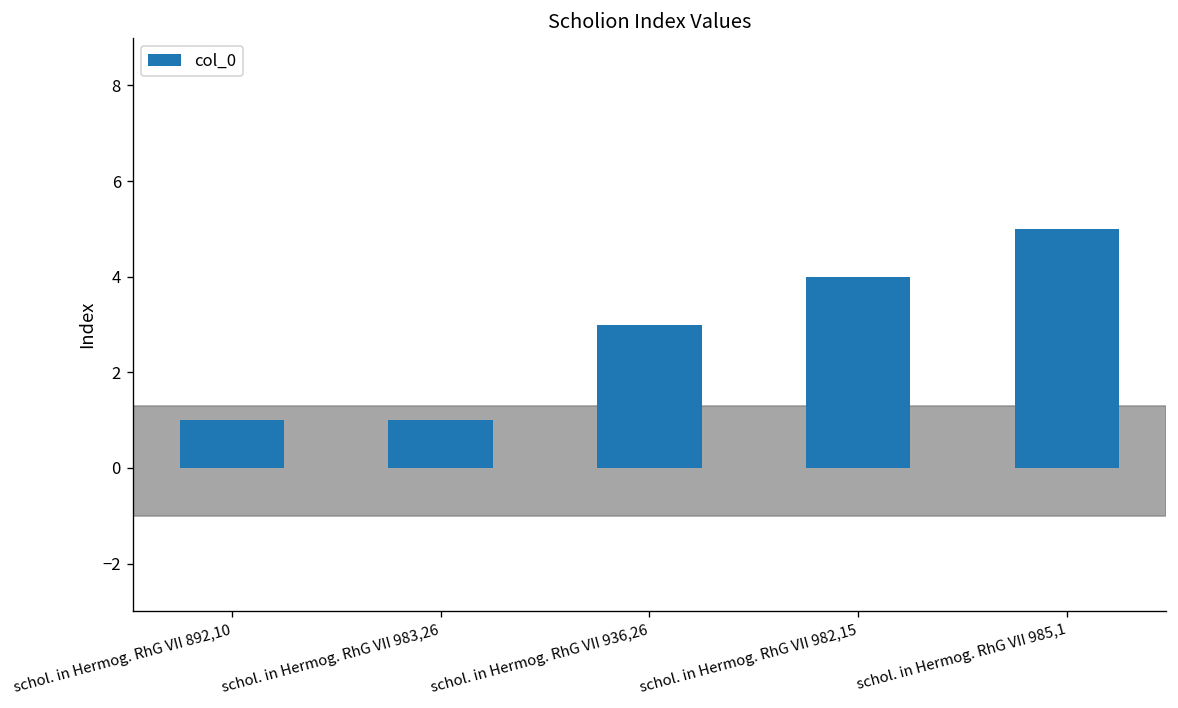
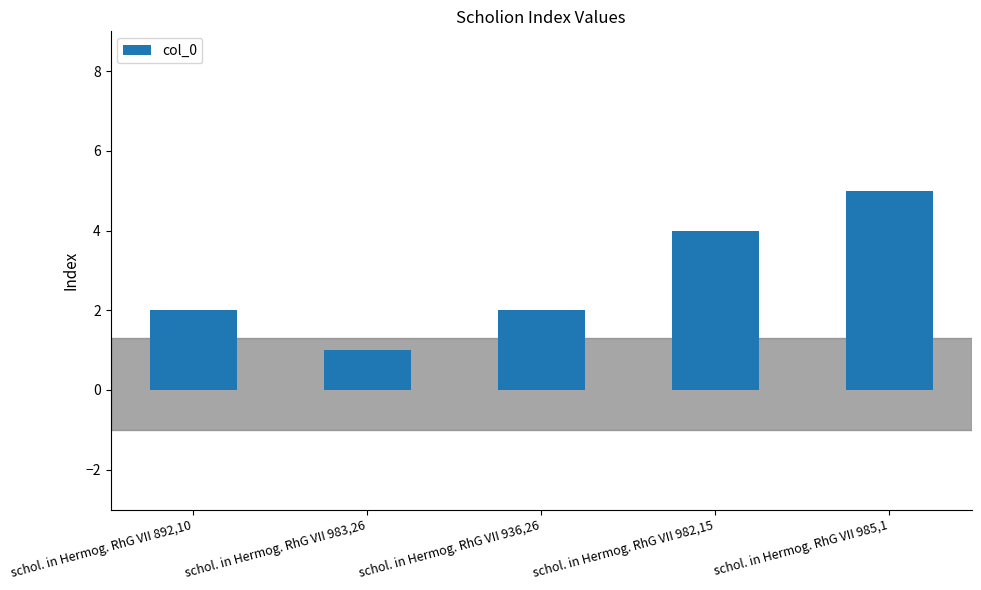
schol. in Hermog. RhG VII 892,10: 1 -> 2
schol. in Hermog. RhG VII 936,26: 3 -> 2
